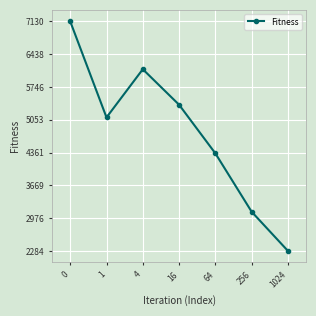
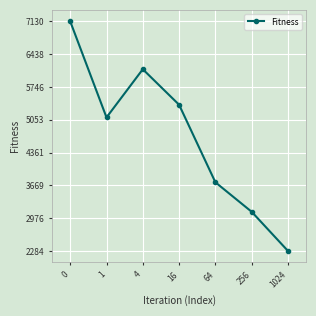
64: 4300 -> 3700
